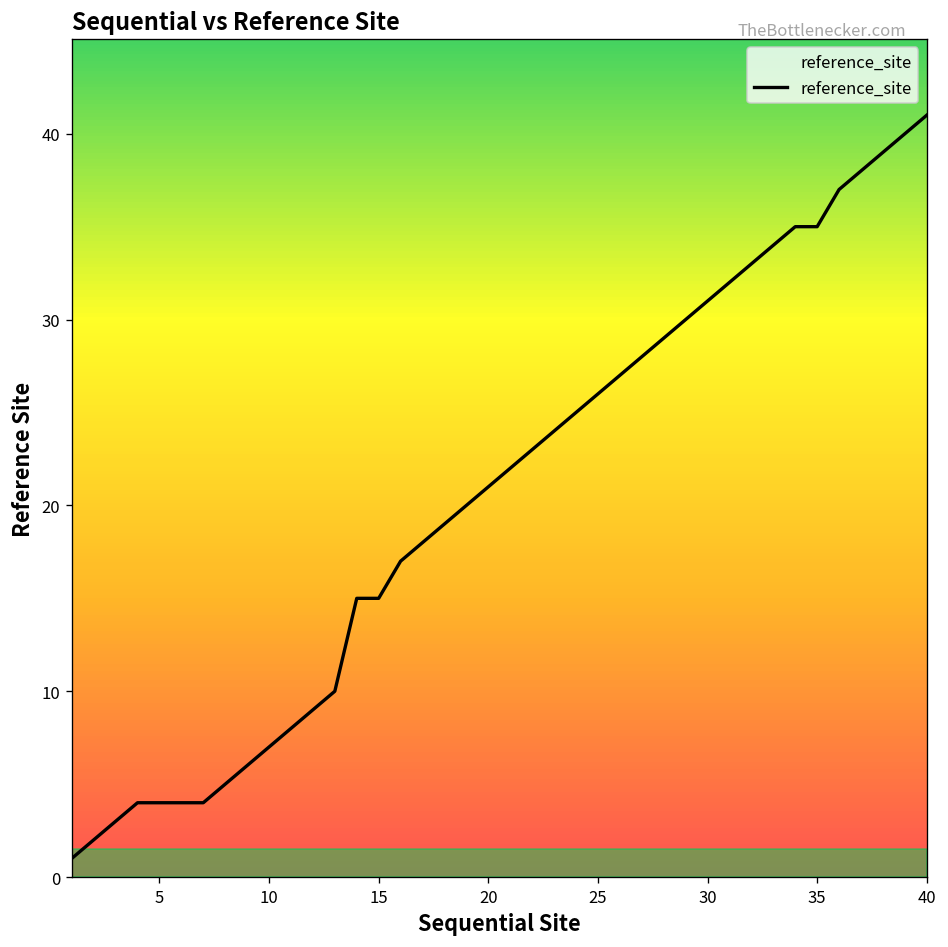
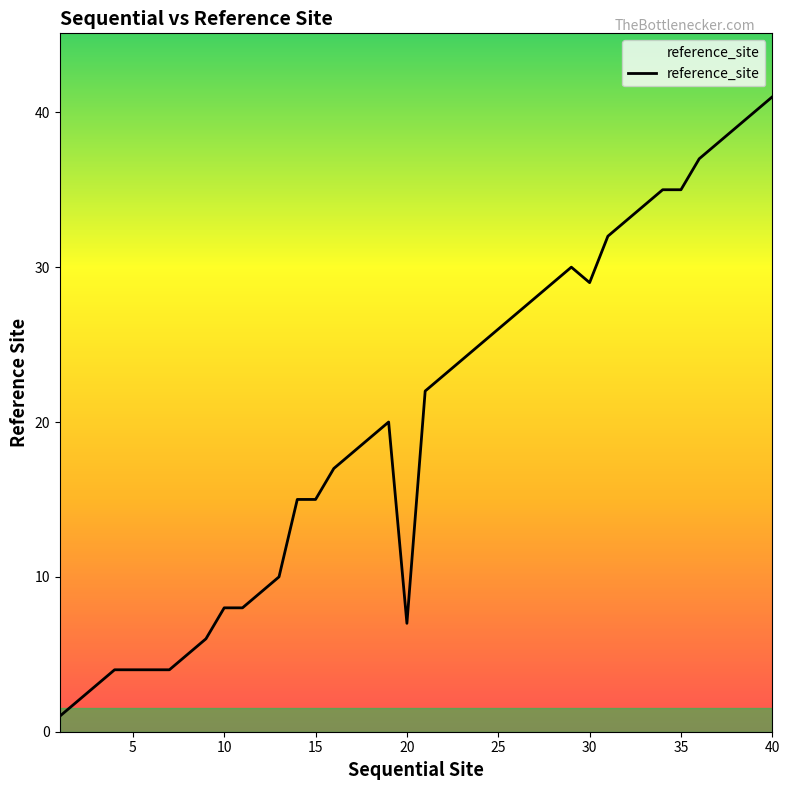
10: 7 -> 8
20: 21 -> 7
30: 31 -> 29
